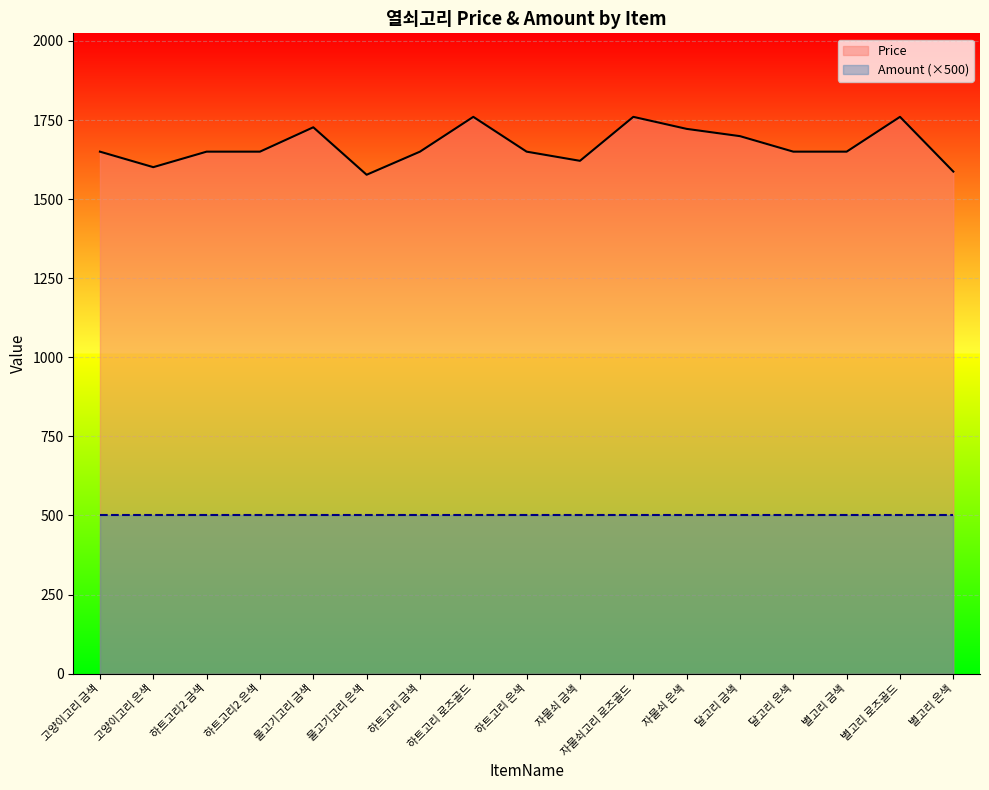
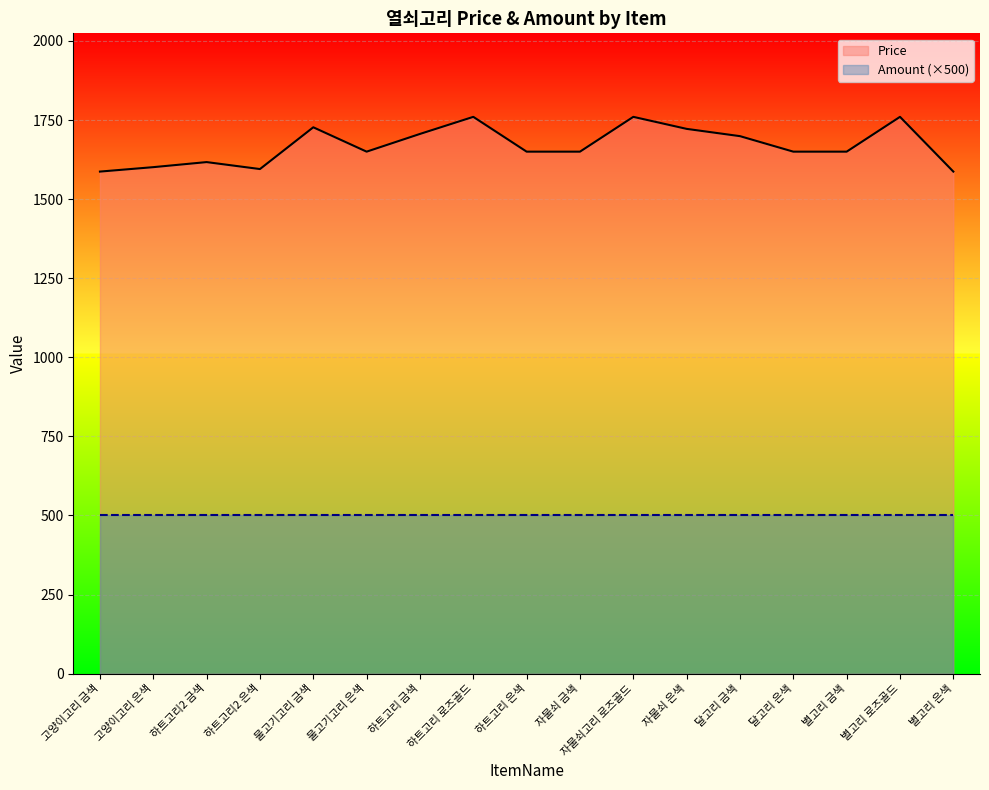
Price, 고양이고리 금색: 1650 -> 1590
Price, 하트고리2 금색: 1650 -> 1620
Price, 하트고리2 은색: 1650 -> 1600
Price, 물고기고리 은색: 1580 -> 1650
Price, 하트고리 금색: 1650 -> 1710
Price, 자물쇠 금색: 1620 -> 1650
